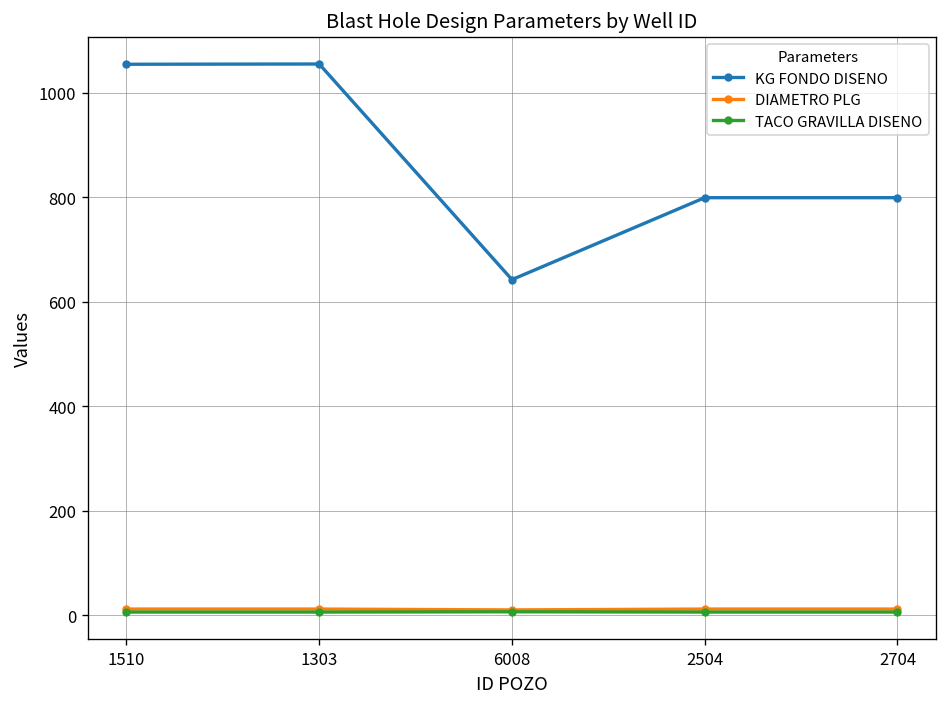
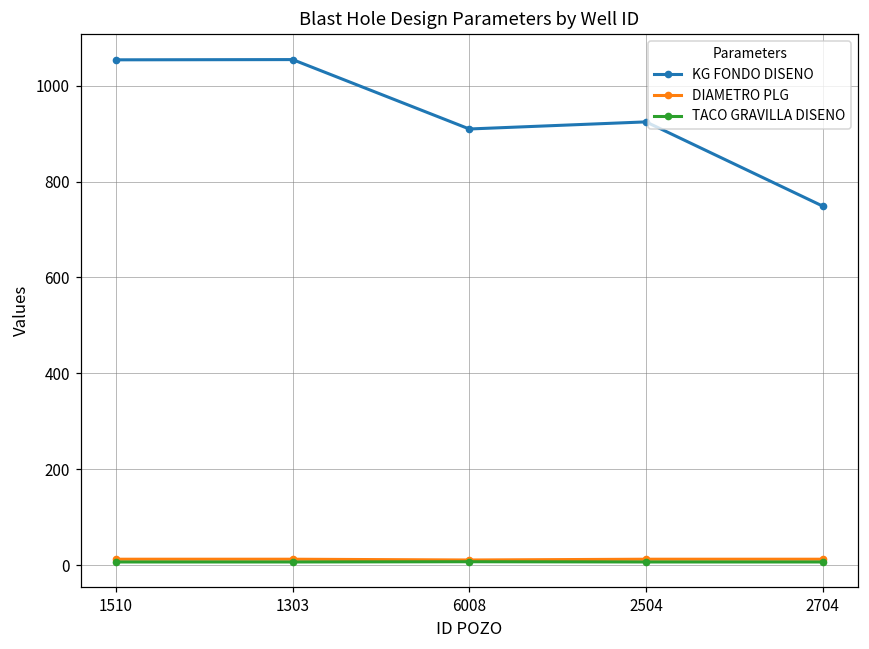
KG FONDO DISENO, 6008: 640 -> 910
KG FONDO DISENO, 2504: 800 -> 920
KG FONDO DISENO, 2704: 800 -> 750
